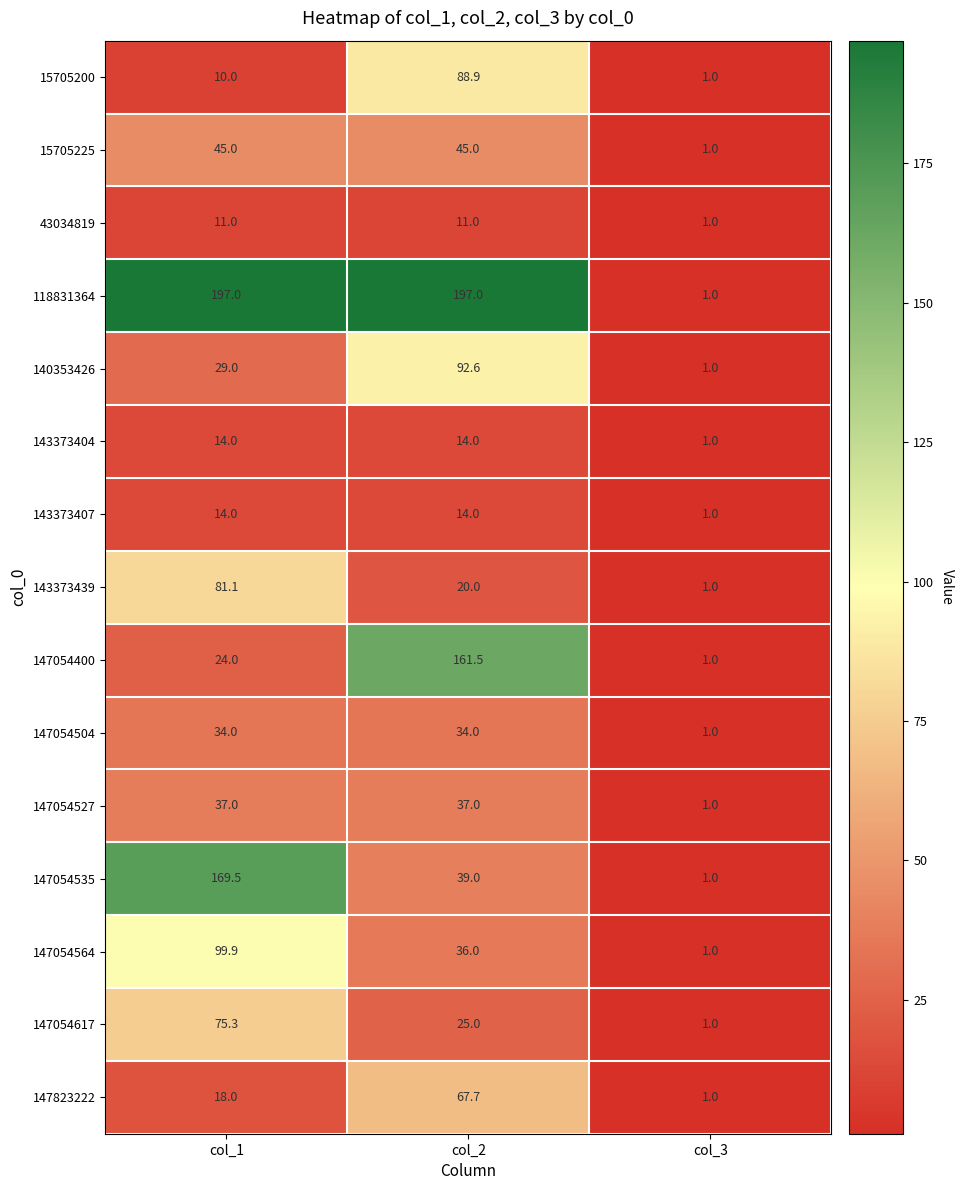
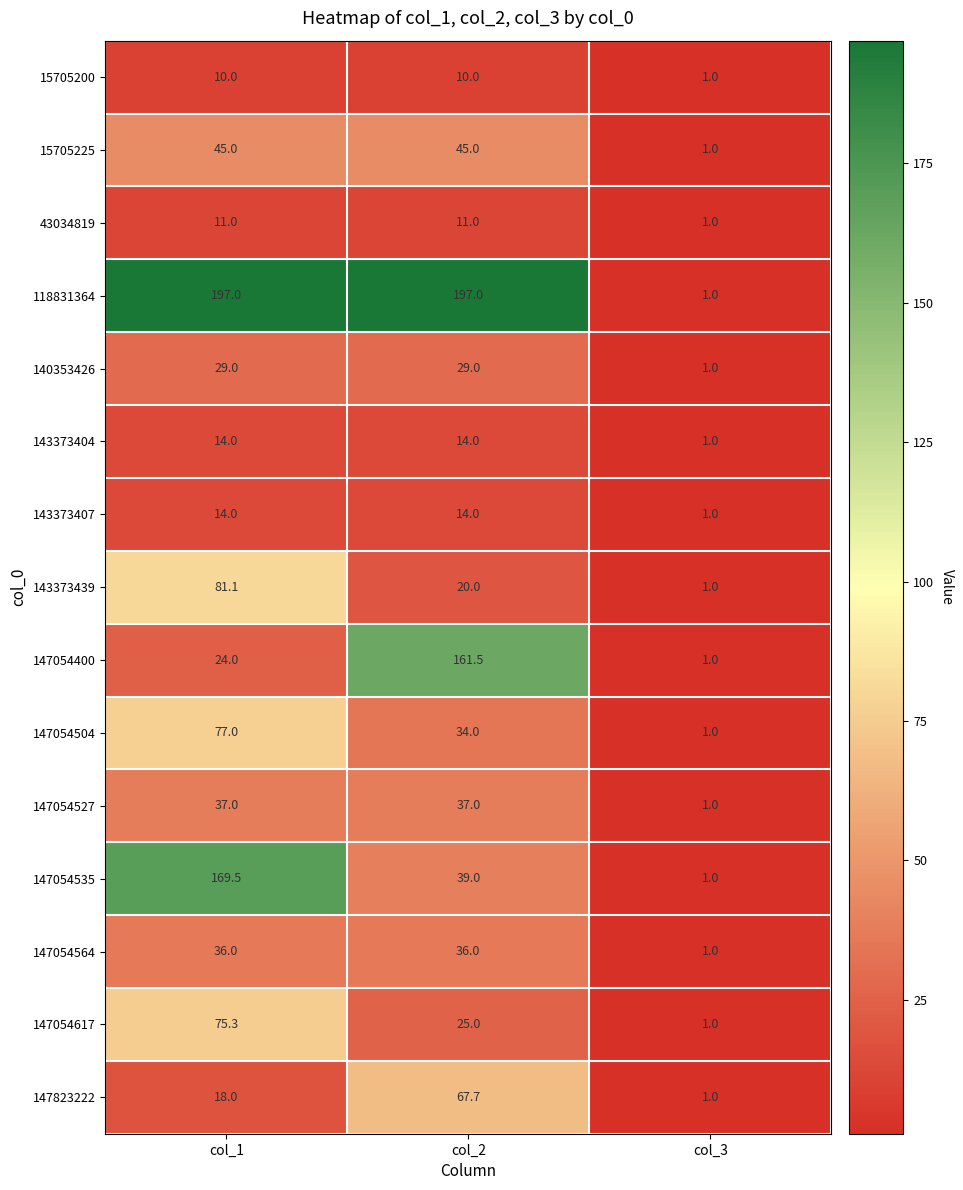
15705200, col_2: 88.9 -> 10.0
140353426, col_2: 92.6 -> 29.0
147054504, col_1: 34.0 -> 77.0
147054564, col_1: 99.9 -> 36.0
